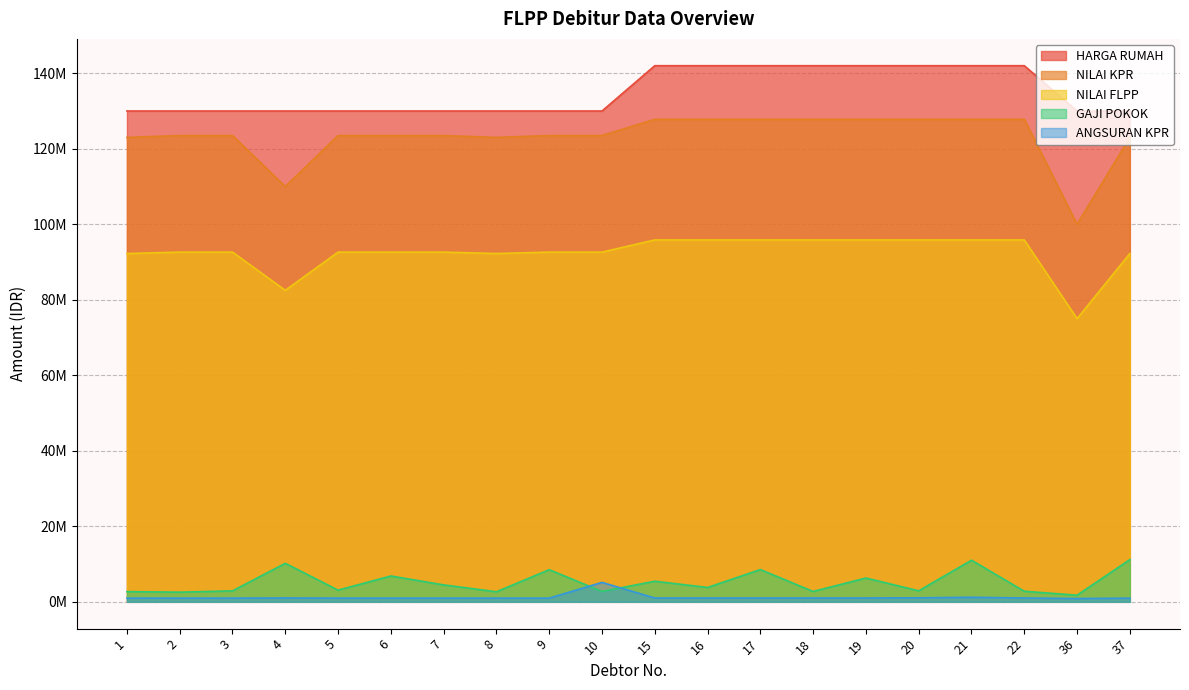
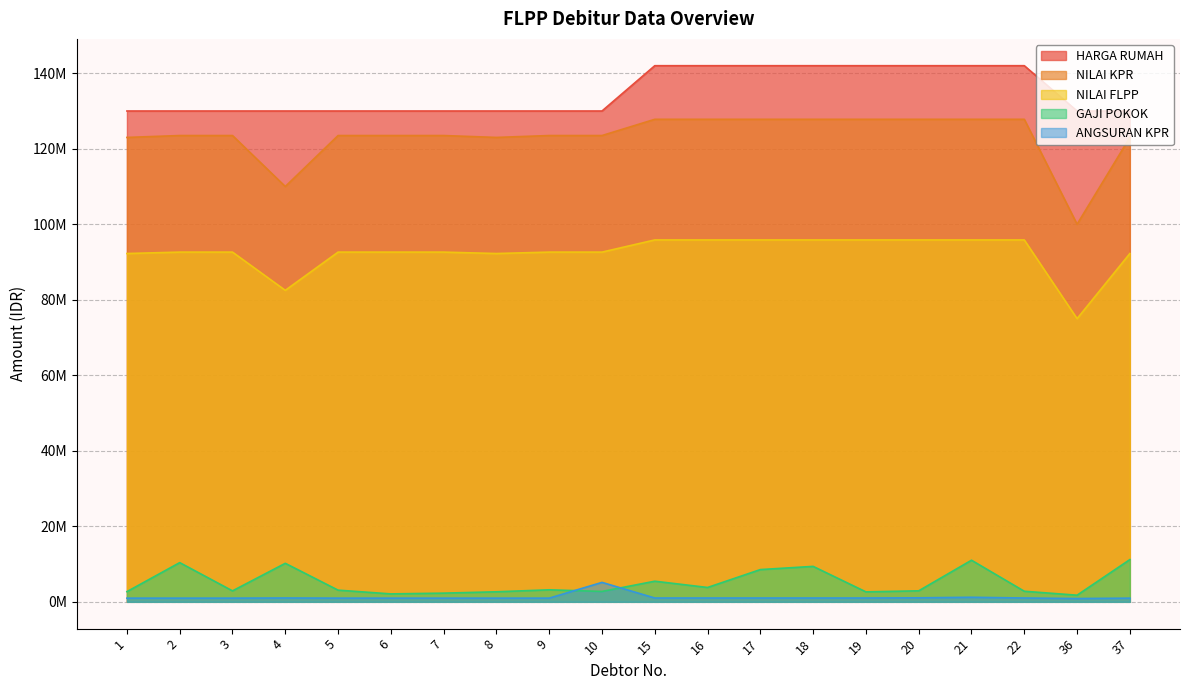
GAJI POKOK, 2: 3000000 -> 10000000
GAJI POKOK, 6: 7000000 -> 2000000
GAJI POKOK, 7: 4000000 -> 2000000
GAJI POKOK, 9: 9000000 -> 3000000
GAJI POKOK, 18: 3000000 -> 9000000
GAJI POKOK, 19: 6000000 -> 3000000
